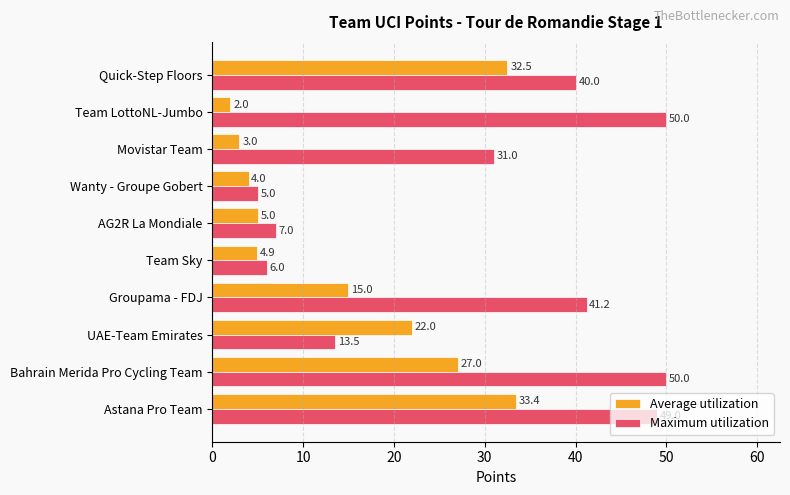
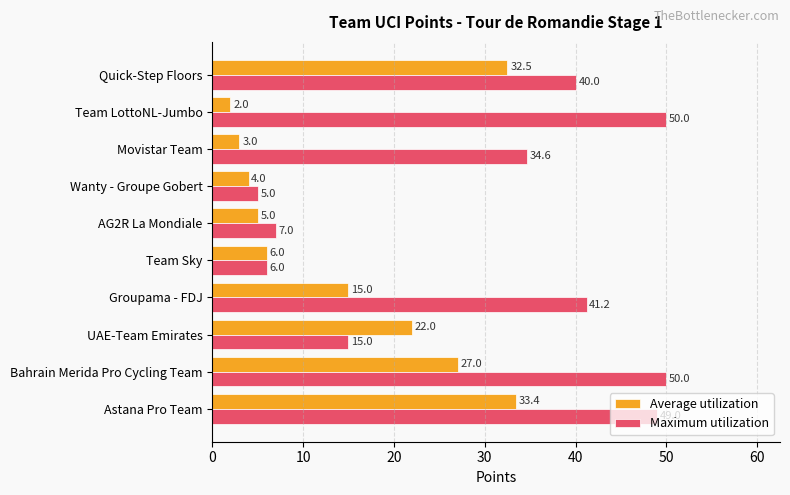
Maximum utilization, Movistar Team: 31.0 -> 34.6
Average utilization, Team Sky: 4.9 -> 6.0
Maximum utilization, UAE-Team Emirates: 13.5 -> 15.0
